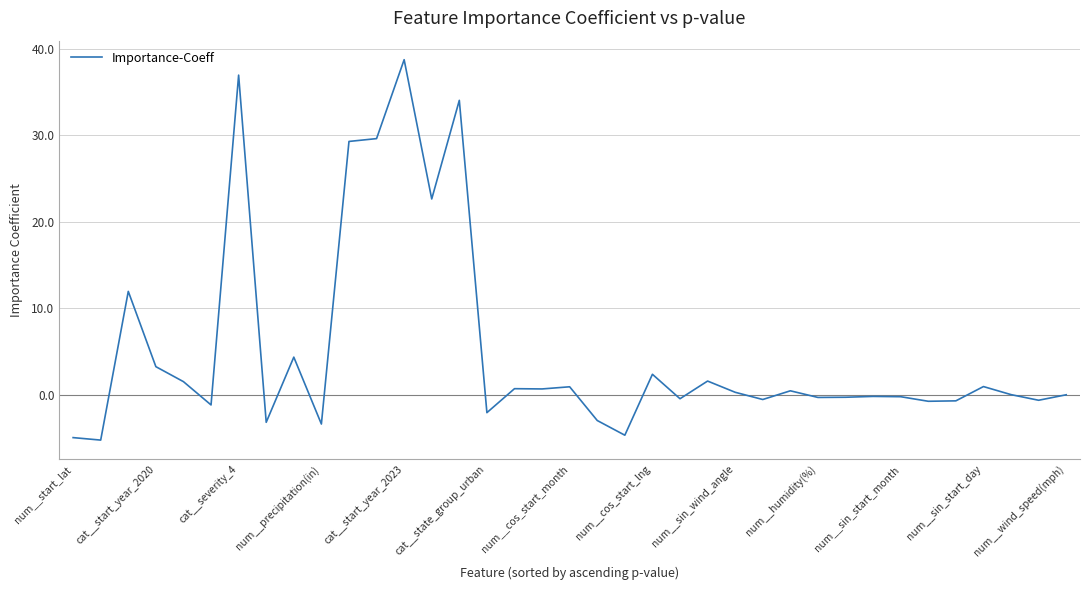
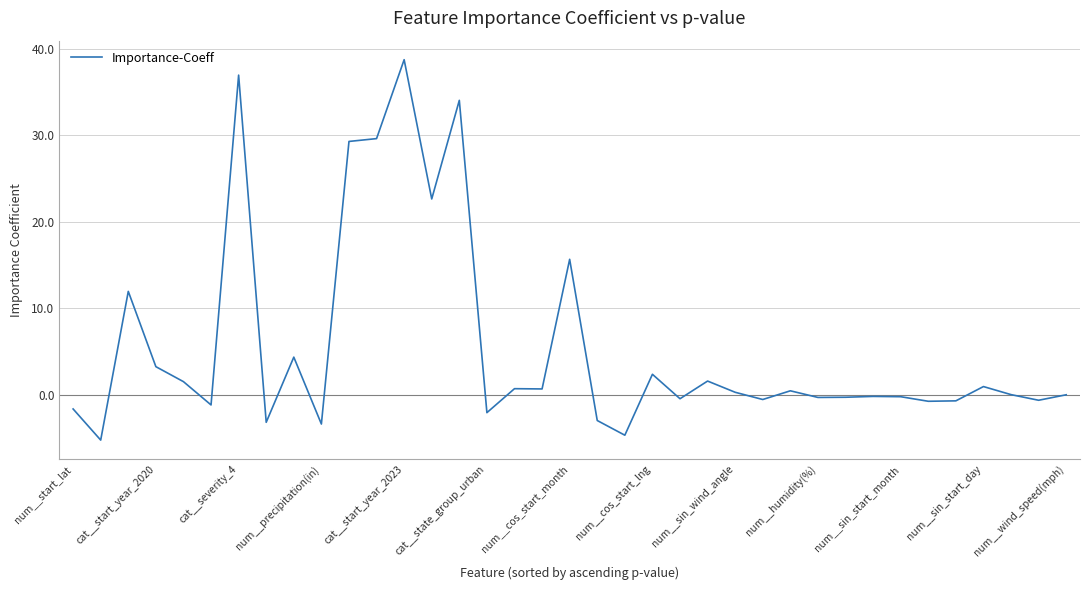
num__start_lat: -5 -> -2
num__cos_start_month: 1 -> 16
